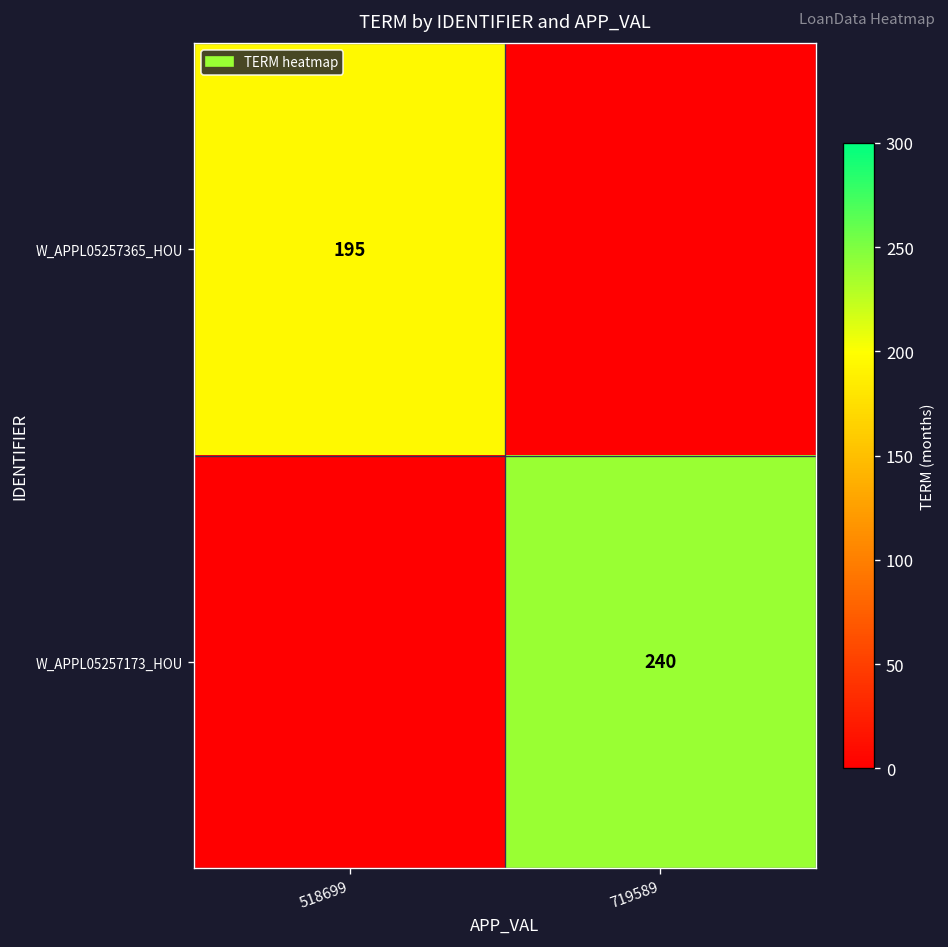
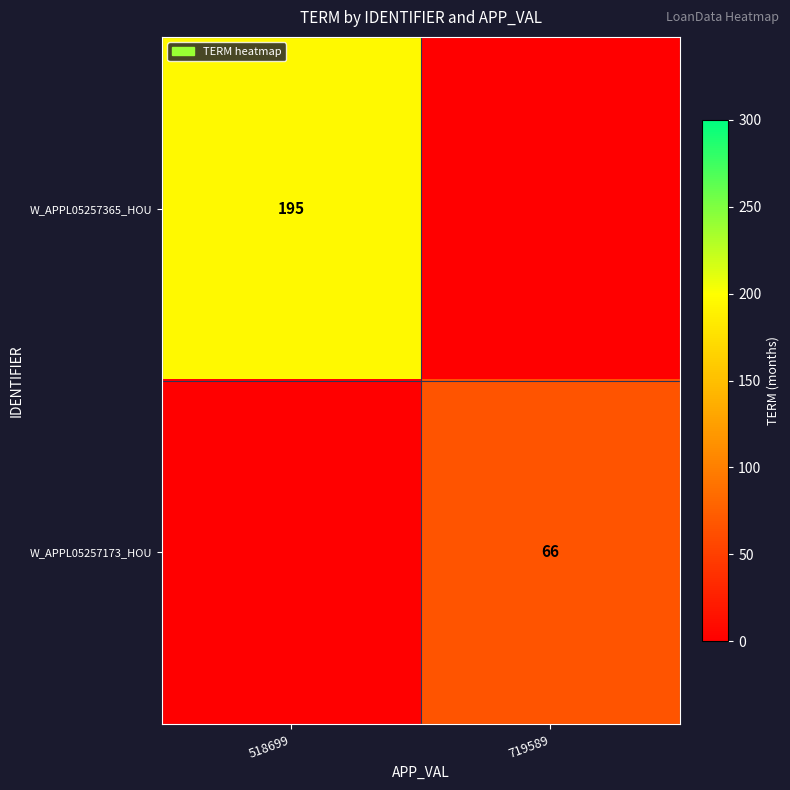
W_APPL05257173_HOU, 719589: 240 -> 66
